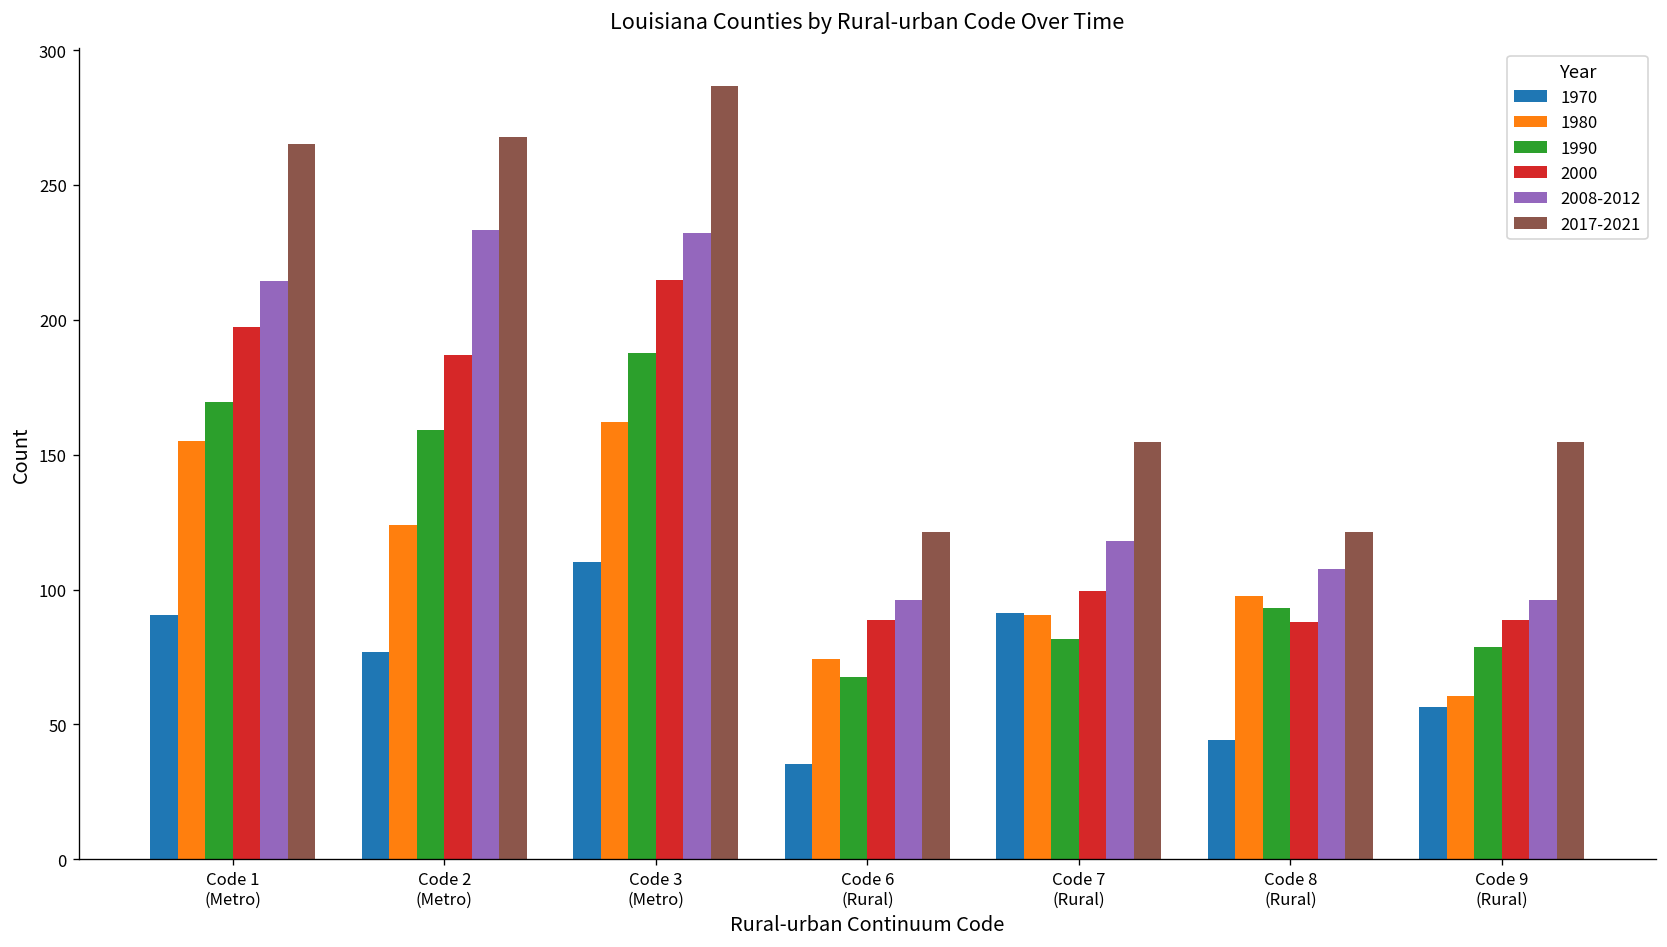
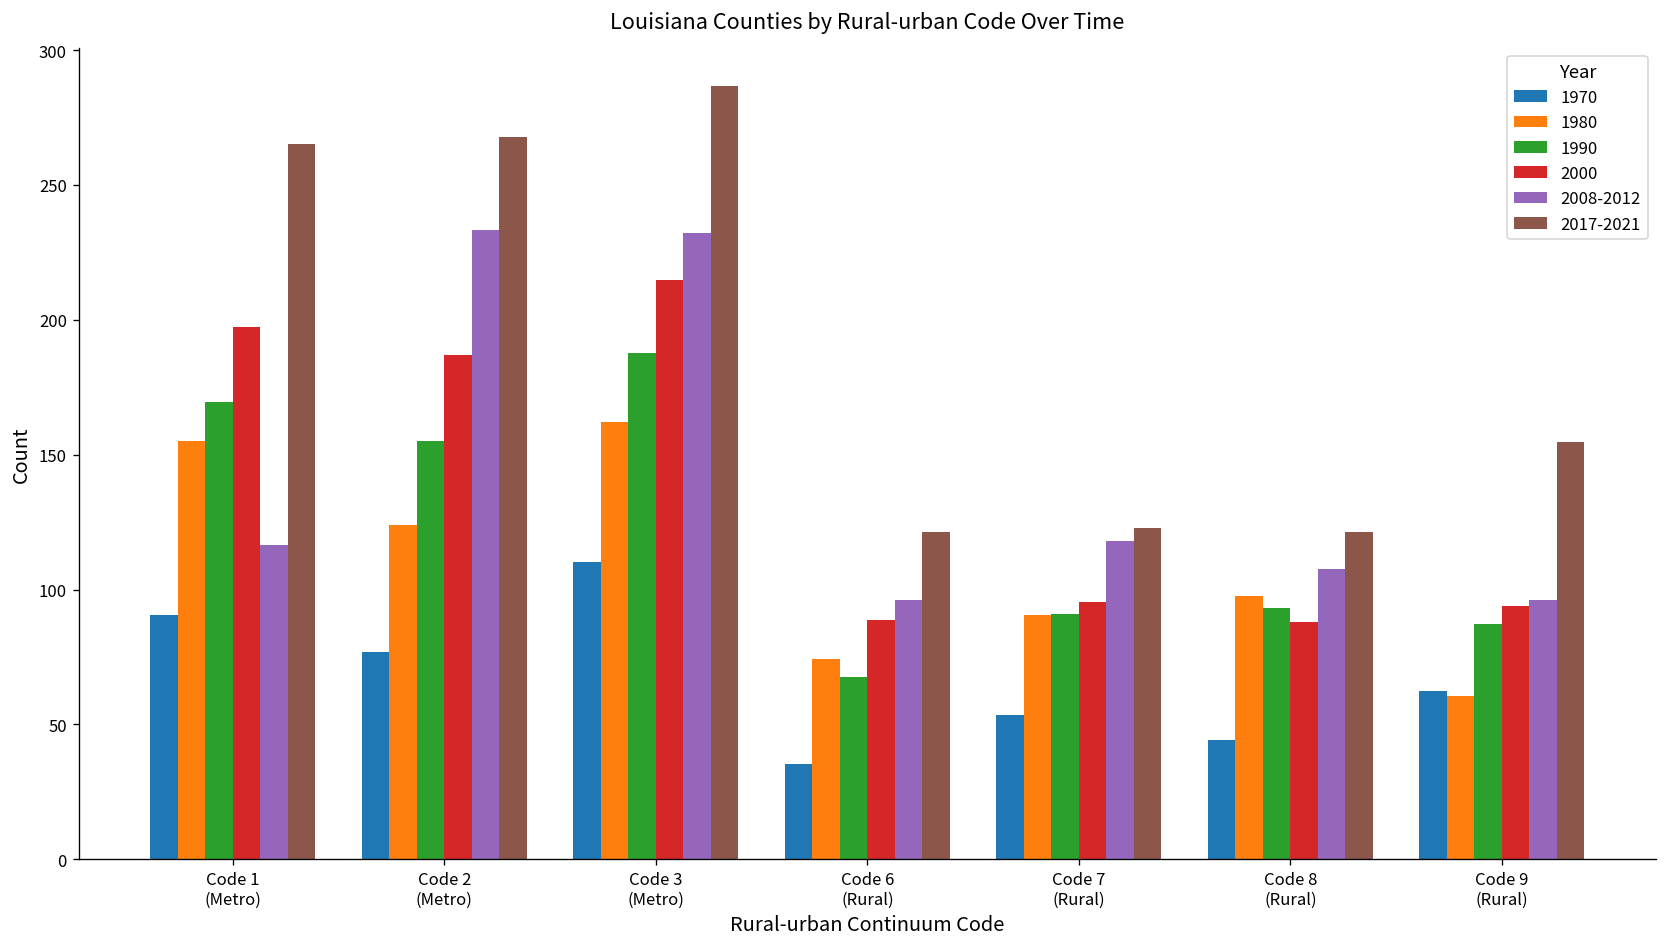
2008-2012, Code 1 (Metro): 214 -> 117
1990, Code 2 (Metro): 159 -> 155
1970, Code 7 (Rural): 91 -> 53
1990, Code 7 (Rural): 82 -> 91
2000, Code 7 (Rural): 99 -> 96
2017-2021, Code 7 (Rural): 155 -> 123
1970, Code 9 (Rural): 56 -> 62
1990, Code 9 (Rural): 79 -> 87
2000, Code 9 (Rural): 89 -> 94
